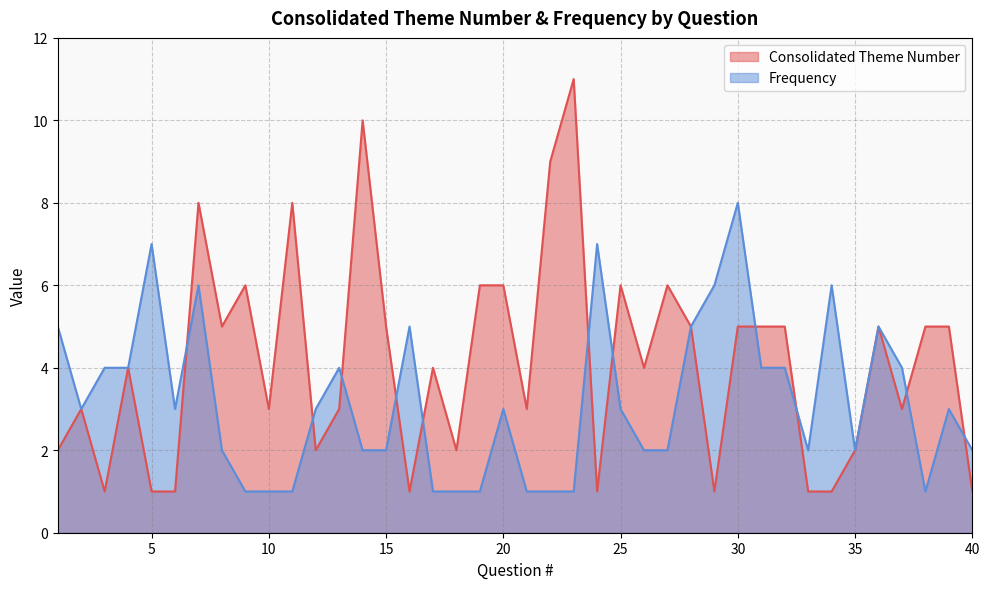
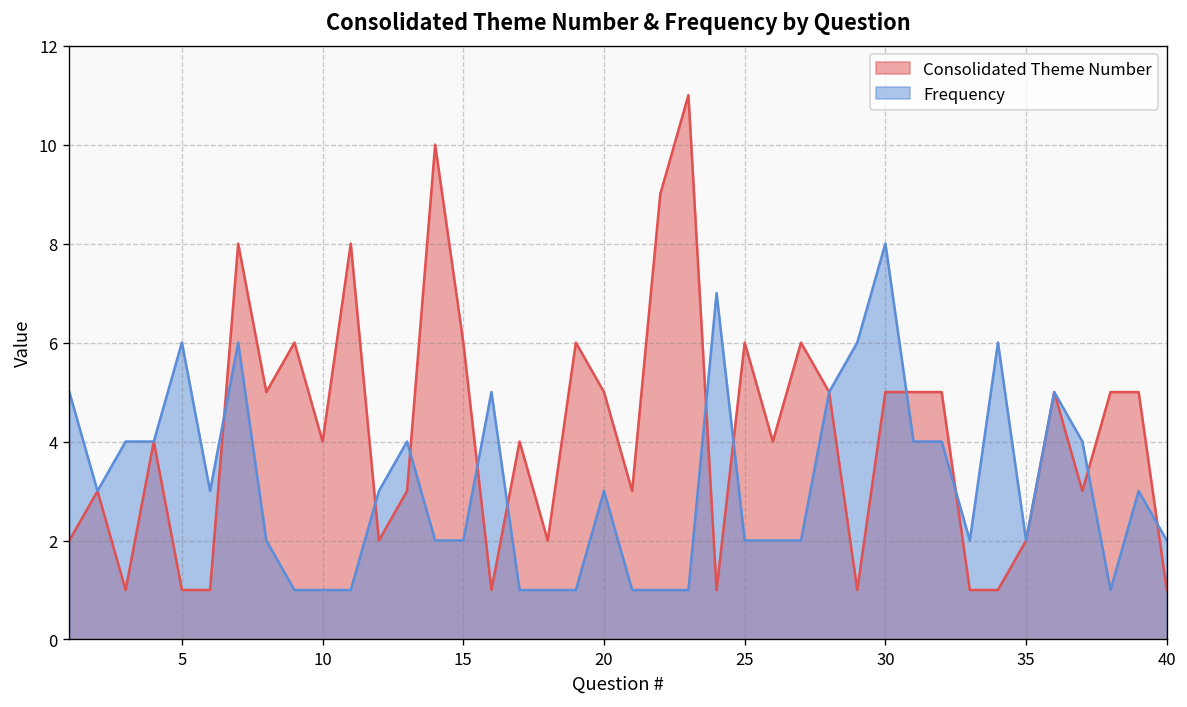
Frequency, 5: 7 -> 6
Consolidated Theme Number, 10: 3 -> 4
Consolidated Theme Number, 15: 5 -> 6
Consolidated Theme Number, 20: 6 -> 5
Frequency, 25: 3 -> 2
